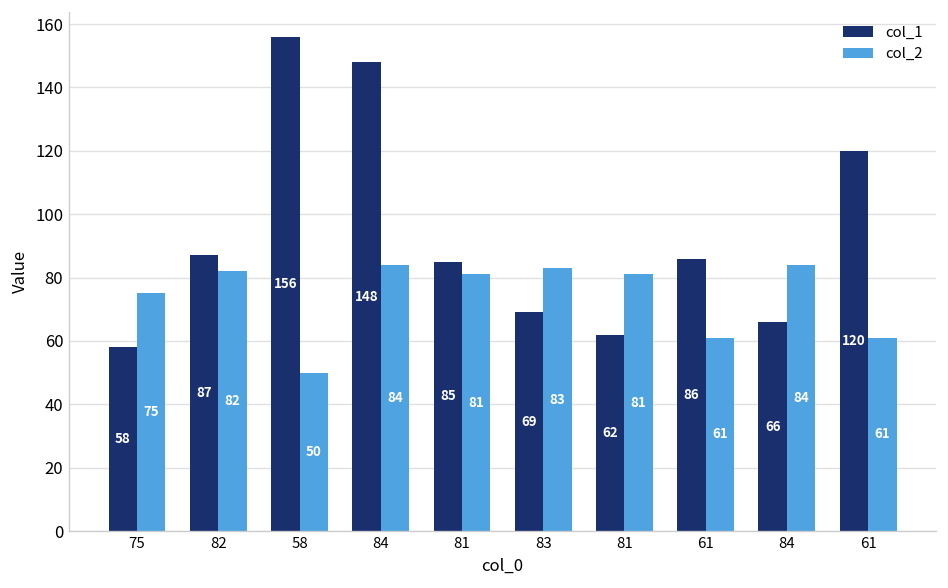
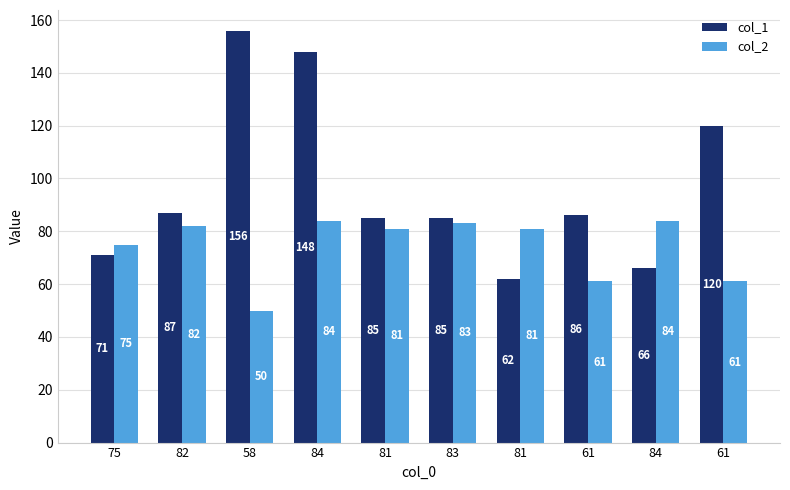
col_1, 75: 58 -> 71
col_1, 83: 69 -> 85
